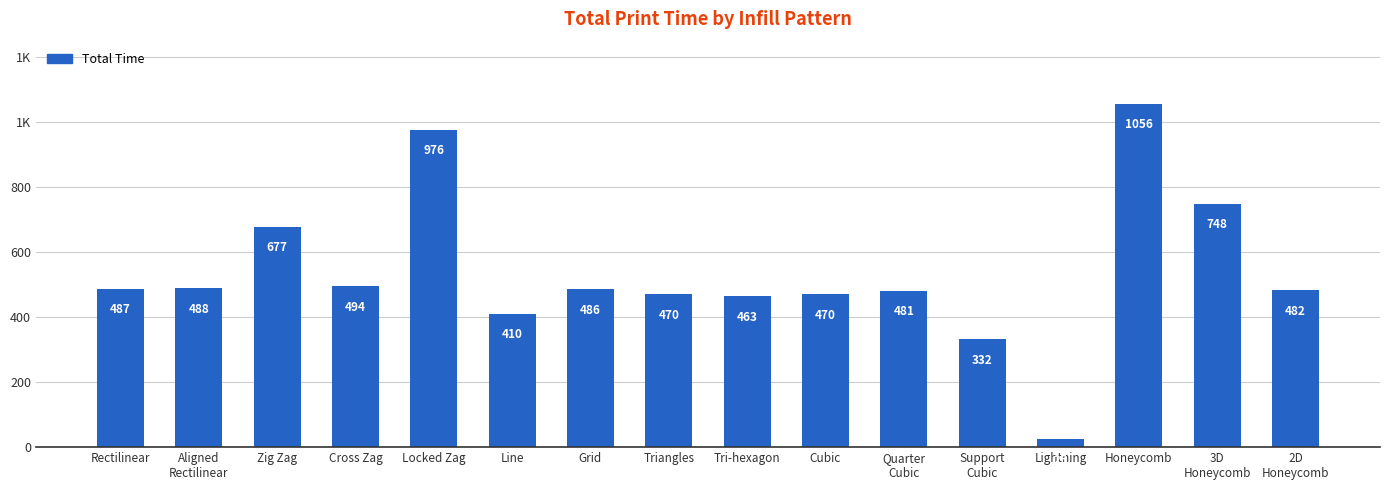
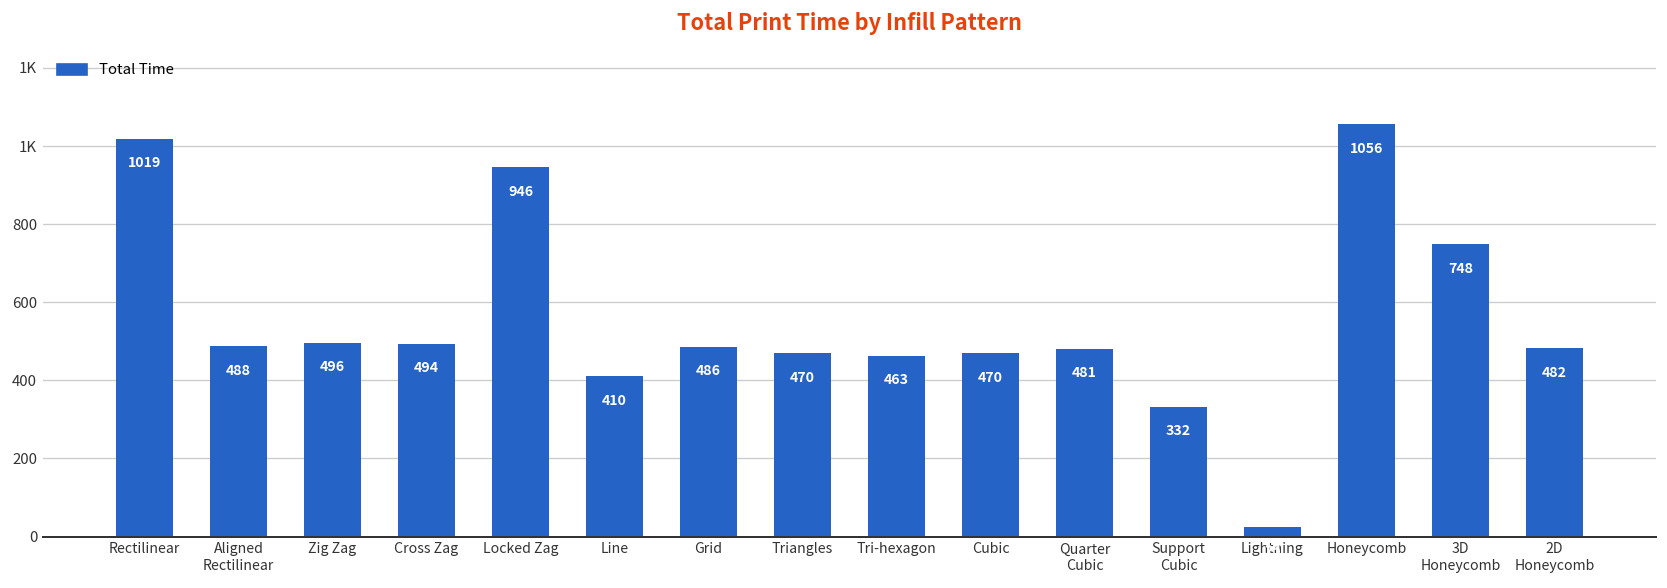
Rectilinear: 487 -> 1019
Zig Zag: 677 -> 496
Locked Zag: 976 -> 946
